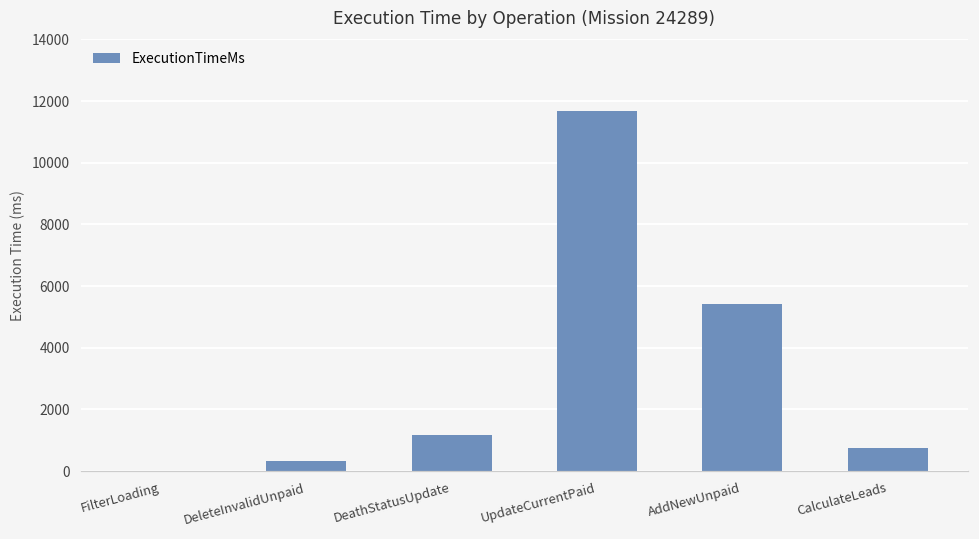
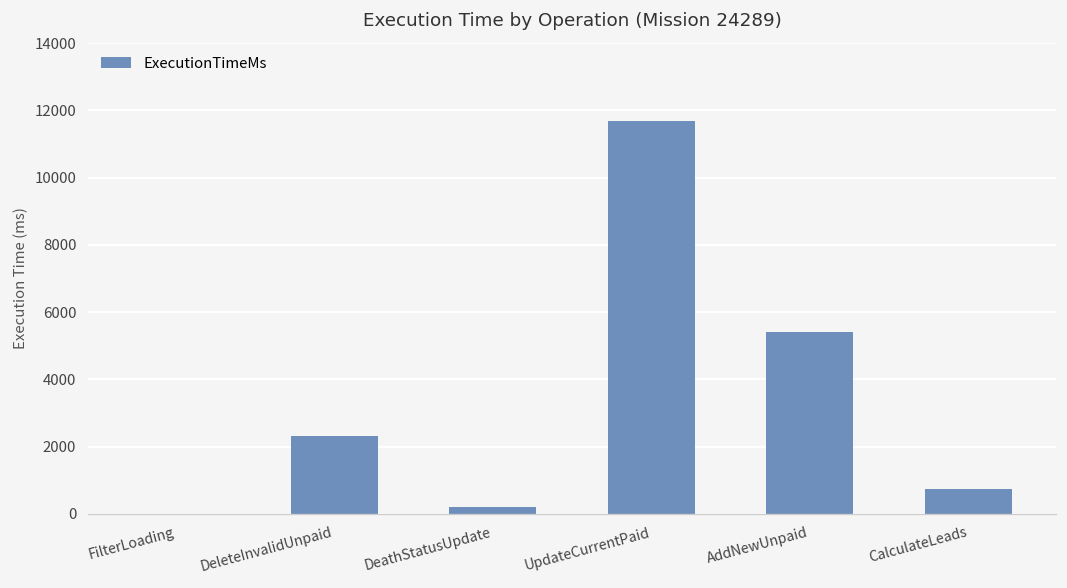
DeleteInvalidUnpaid: 300 -> 2300
DeathStatusUpdate: 1200 -> 200
